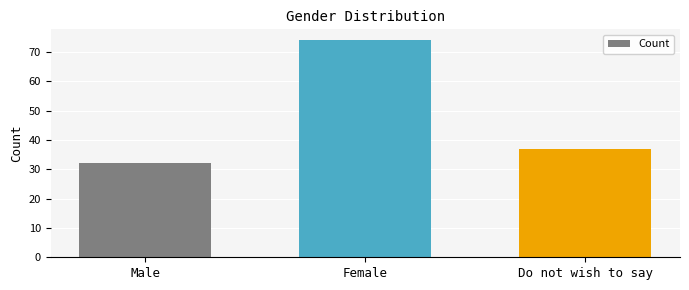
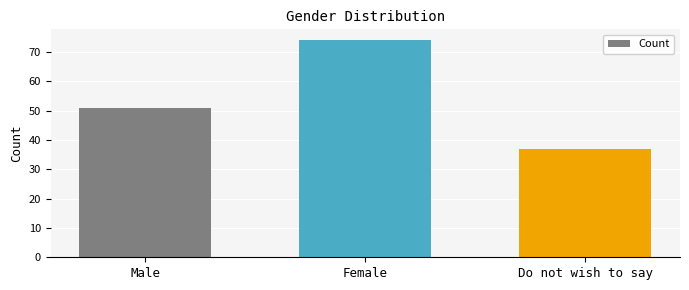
Male: 32 -> 51
